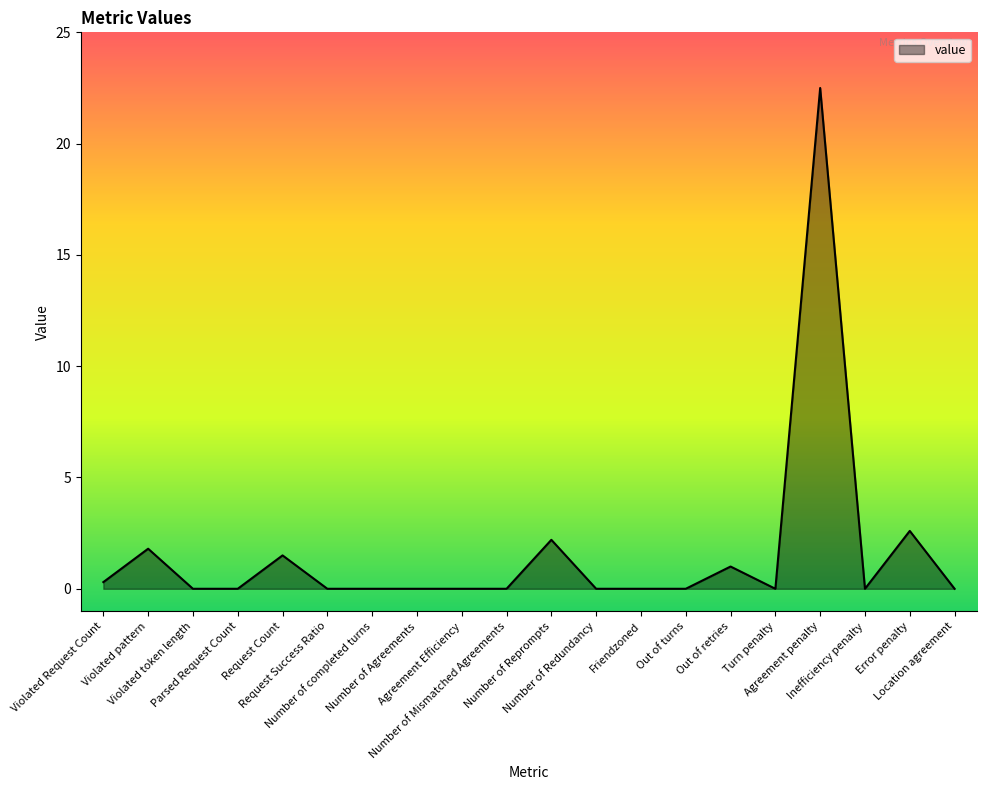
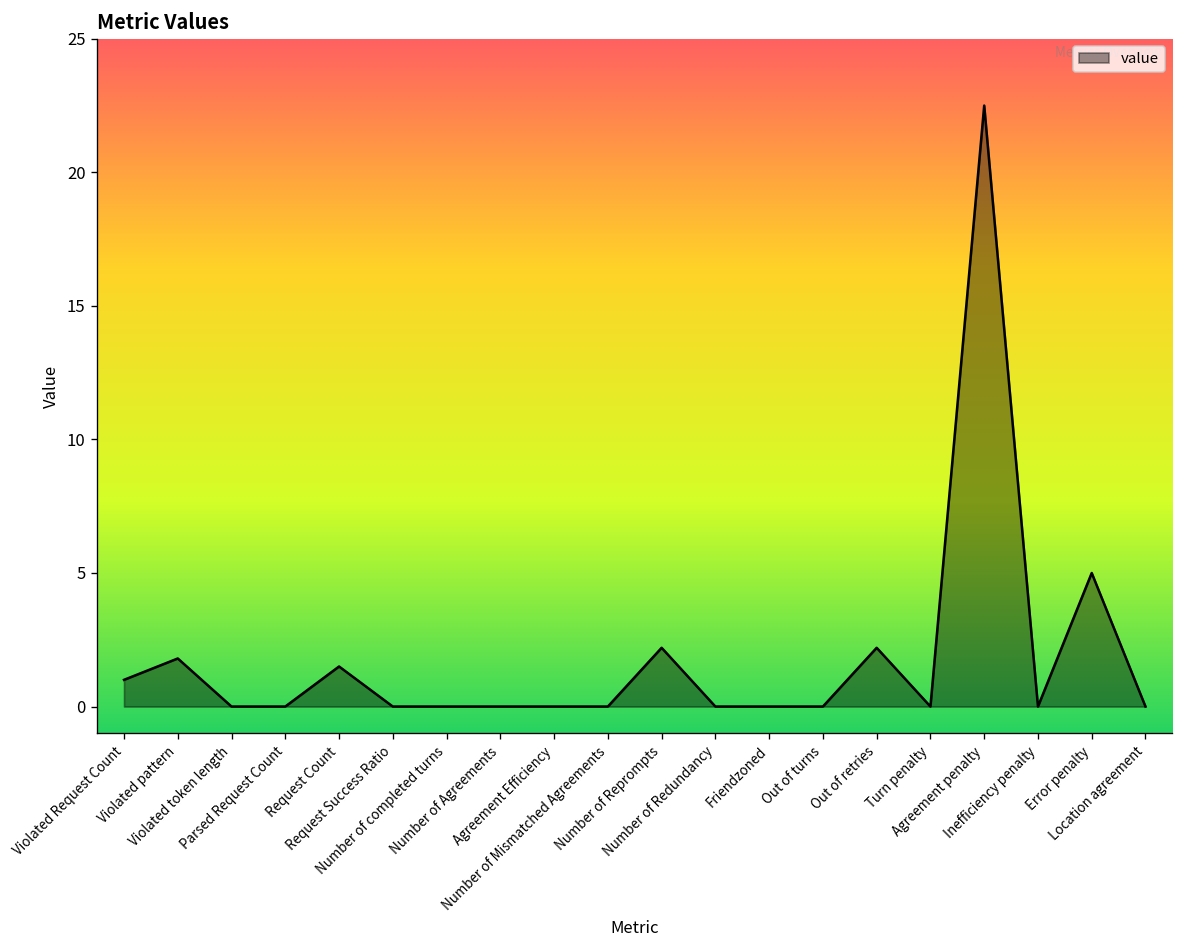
Violated Request Count: 0.3 -> 1.0
Out of retries: 1.0 -> 2.2
Error penalty: 2.6 -> 5.0
